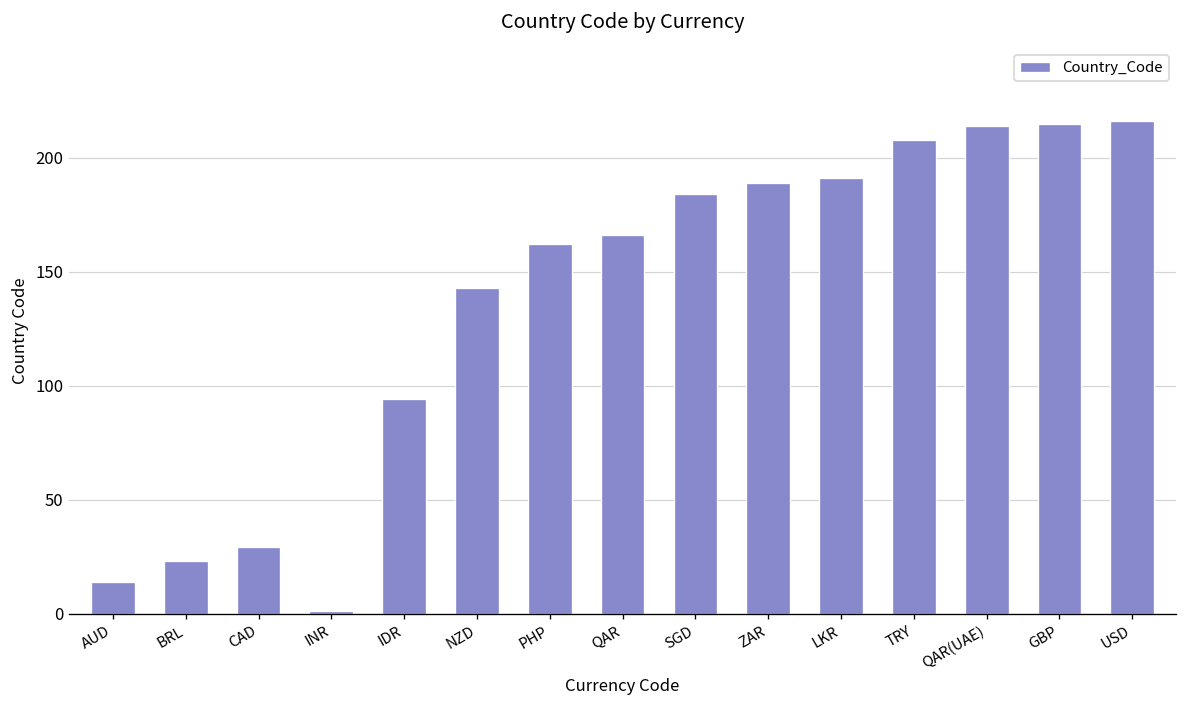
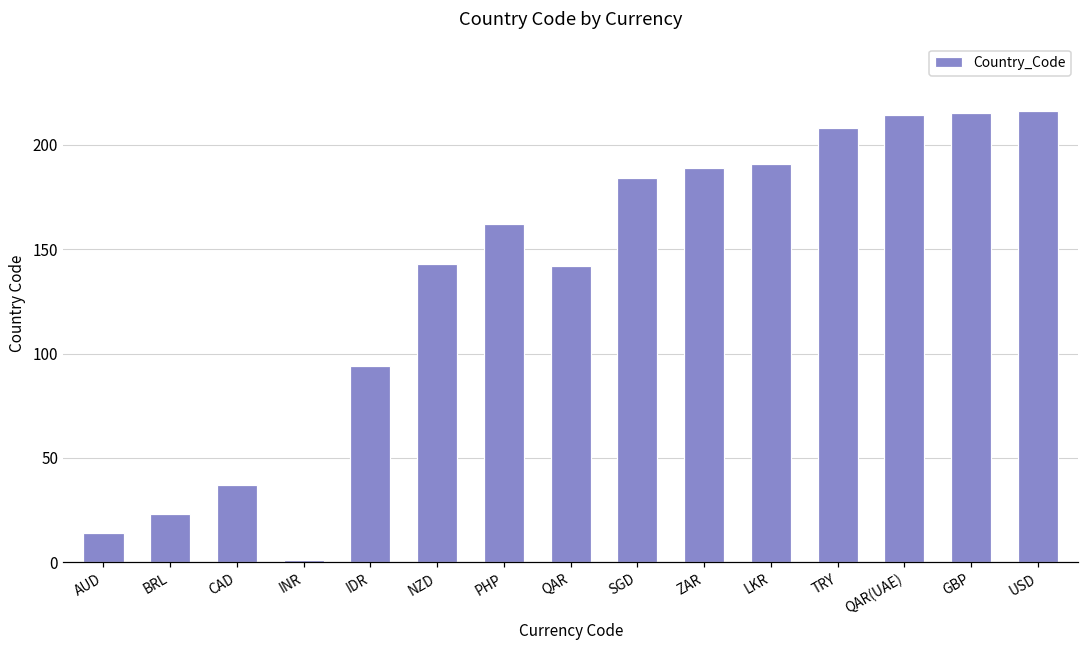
CAD: 29 -> 37
QAR: 166 -> 142
